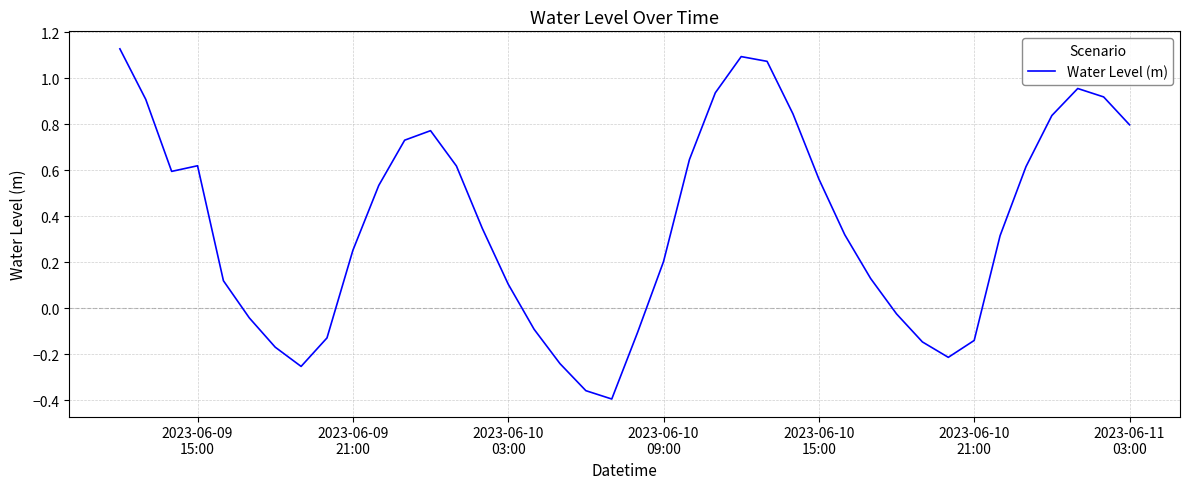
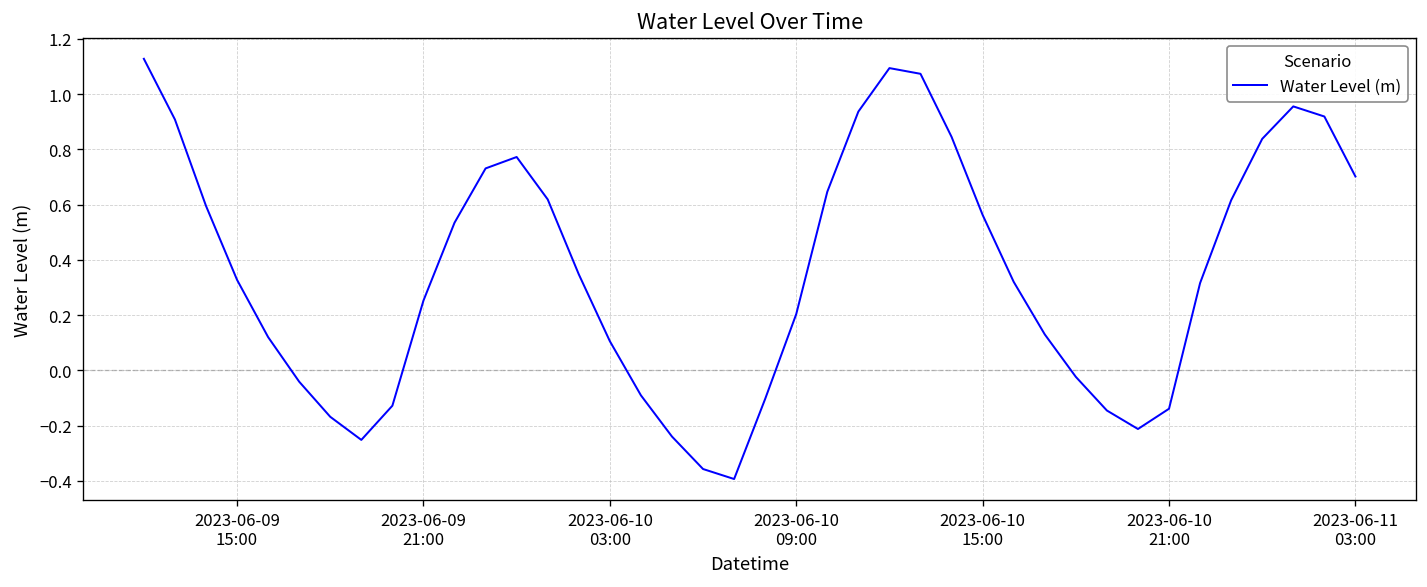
2023-06-09 15:00: 0.62 -> 0.33
2023-06-11 03:00: 0.80 -> 0.70
